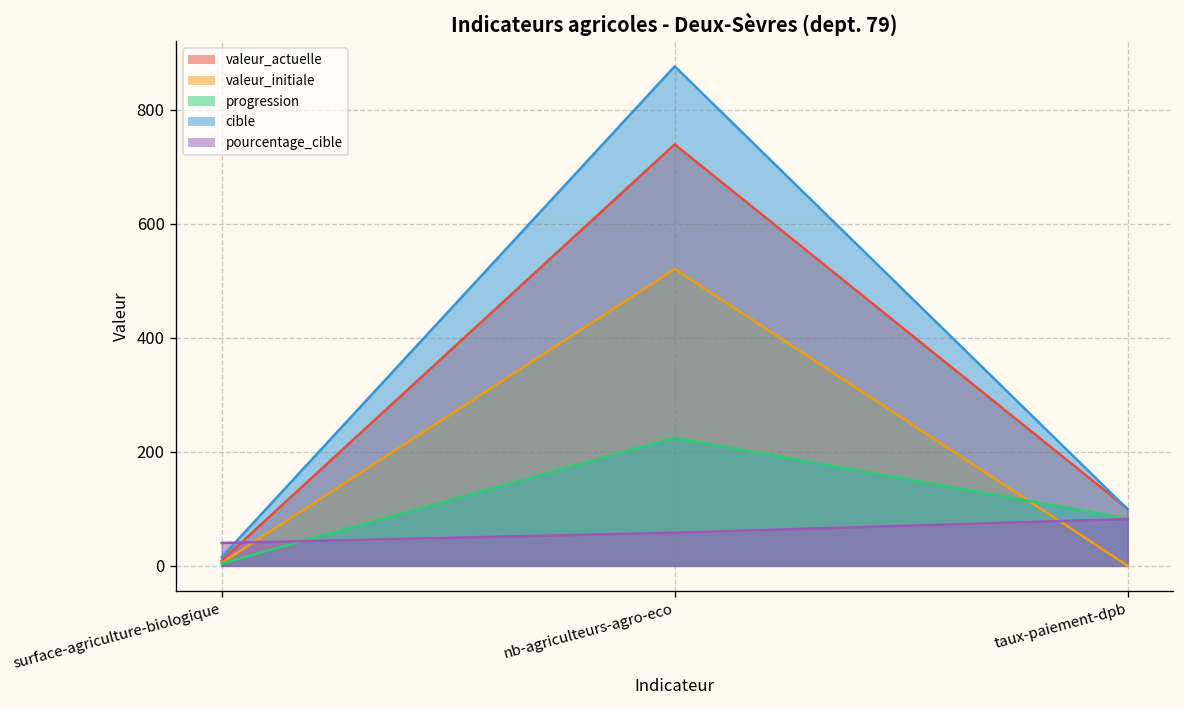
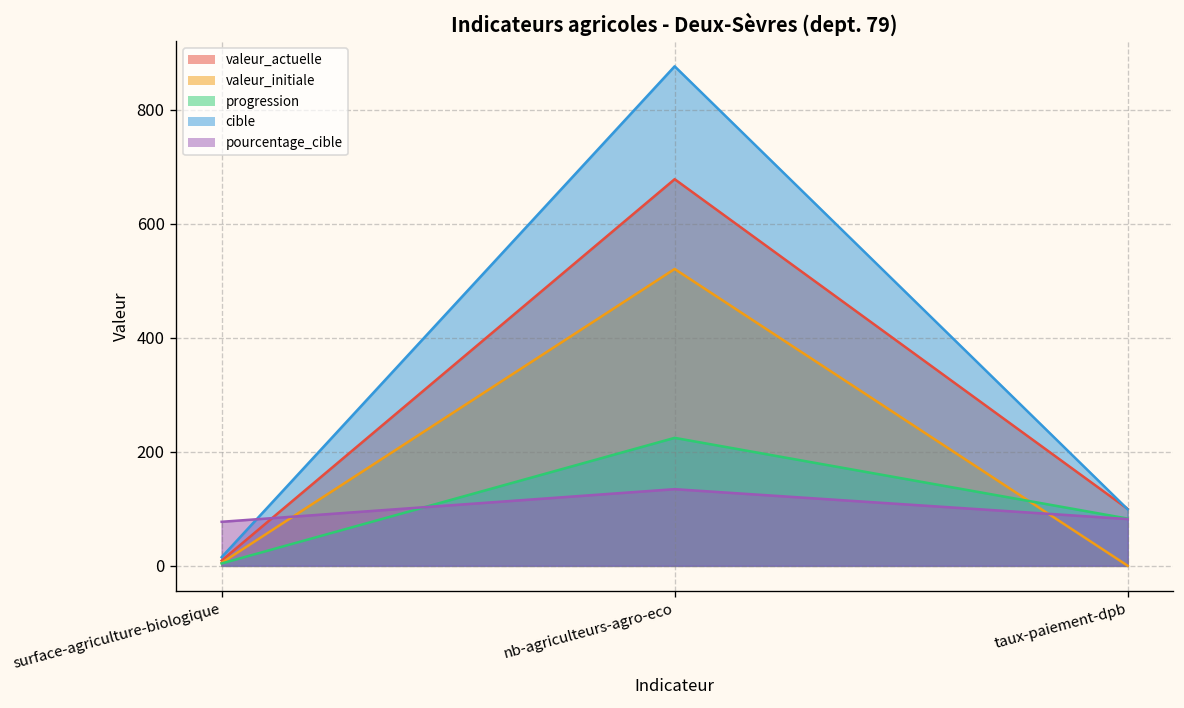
pourcentage_cible, surface-agriculture-biologique: 40 -> 80
valeur_actuelle, nb-agriculteurs-agro-eco: 740 -> 680
pourcentage_cible, nb-agriculteurs-agro-eco: 60 -> 130
